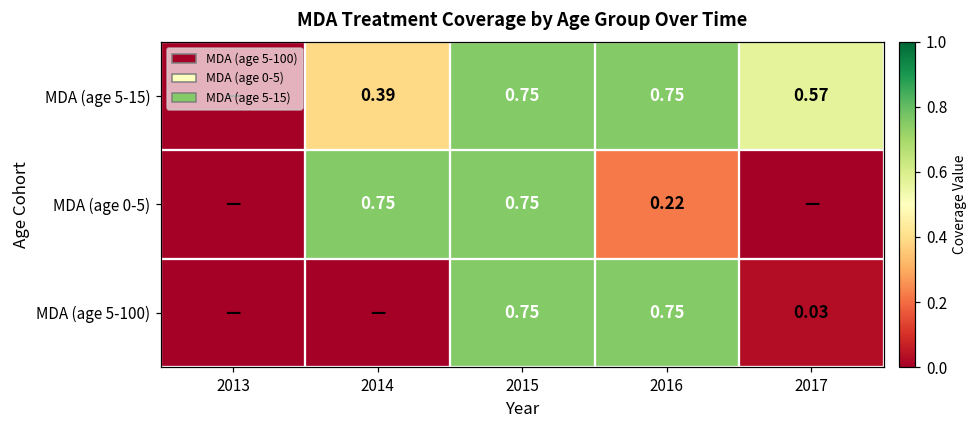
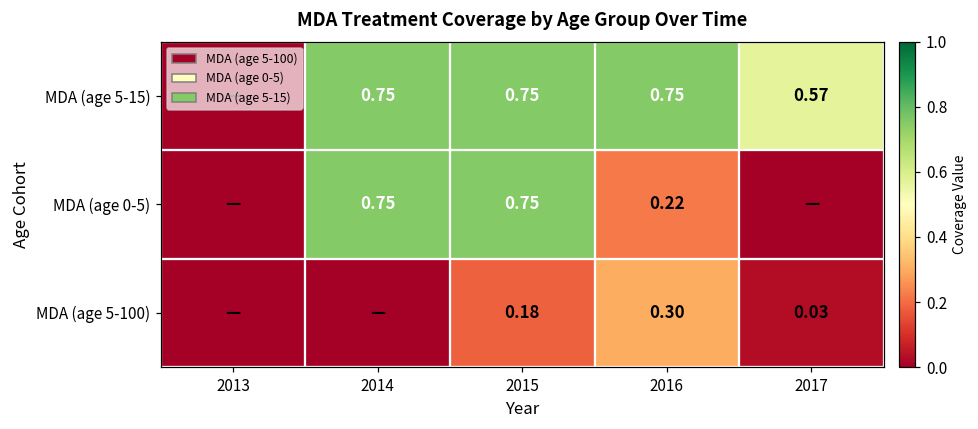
MDA (age 5-15), 2014: 0.39 -> 0.75
MDA (age 5-100), 2015: 0.75 -> 0.18
MDA (age 5-100), 2016: 0.75 -> 0.30
